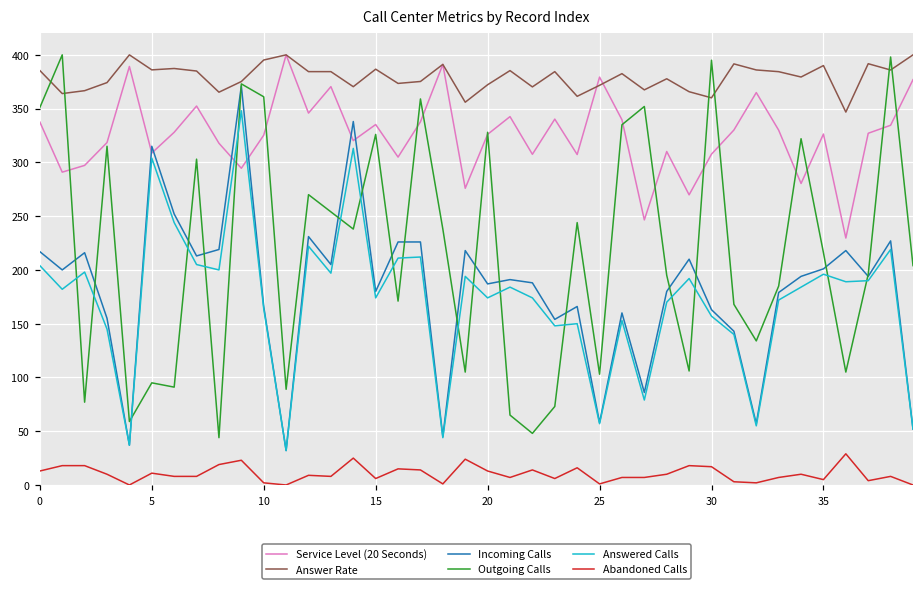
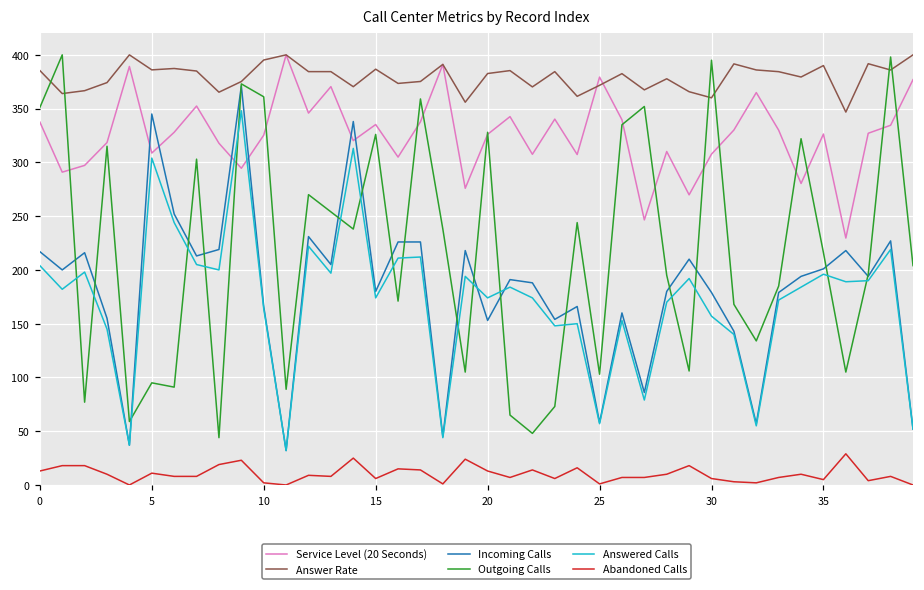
Incoming Calls, 5: 320 -> 350
Answer Rate, 20: 370 -> 380
Incoming Calls, 20: 190 -> 150
Incoming Calls, 30: 160 -> 180
Abandoned Calls, 30: 20 -> 10
